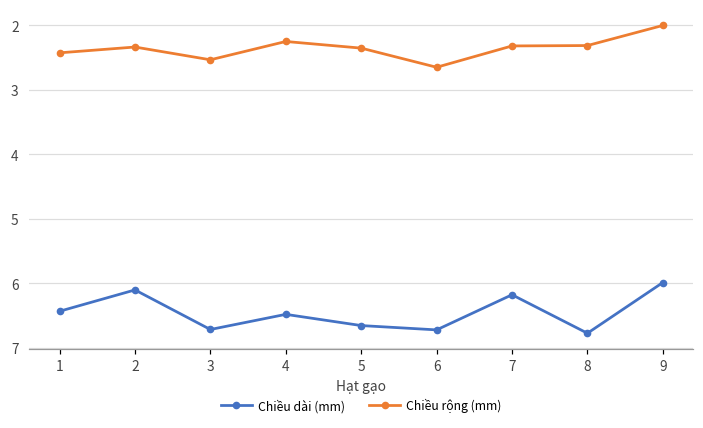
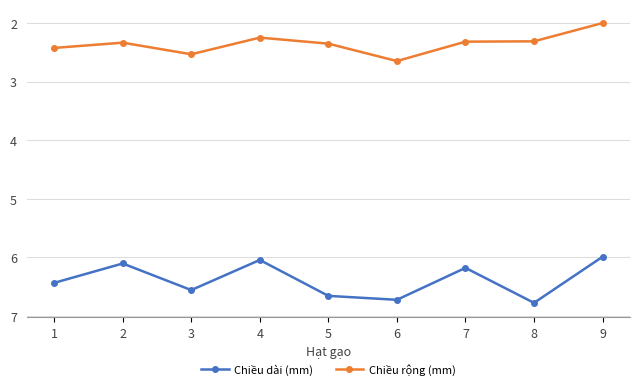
Chiều dài (mm), 3: 6.7 -> 6.6
Chiều dài (mm), 4: 6.5 -> 6.0
